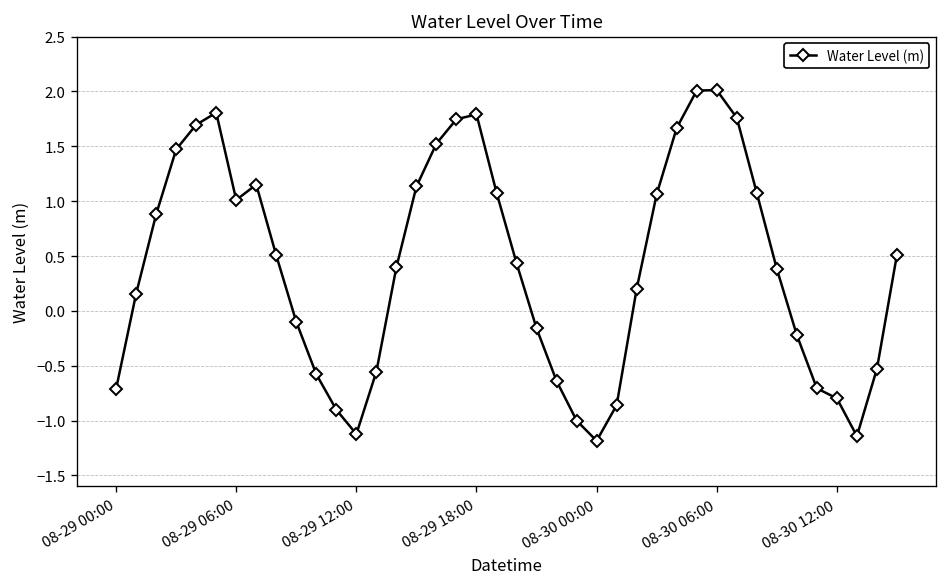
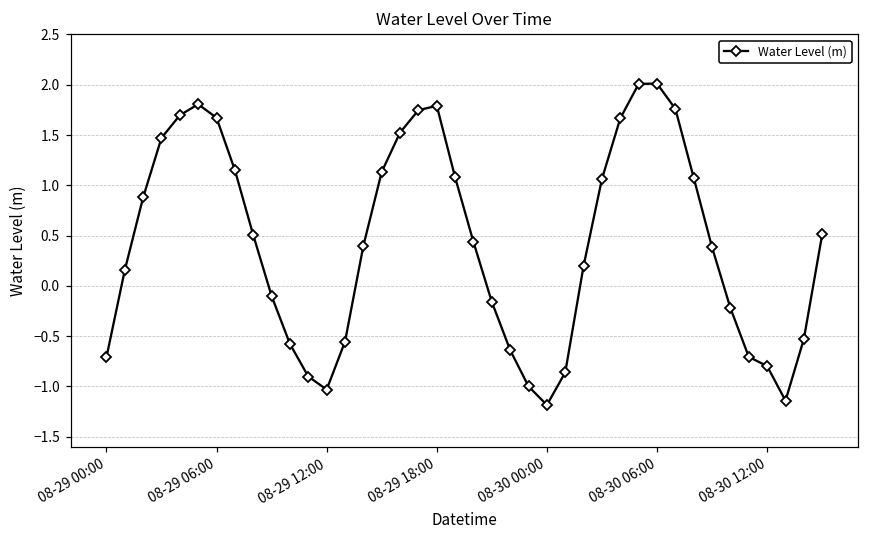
08-29 06:00: 1.0 -> 1.7
08-29 12:00: -1.1 -> -1.0
